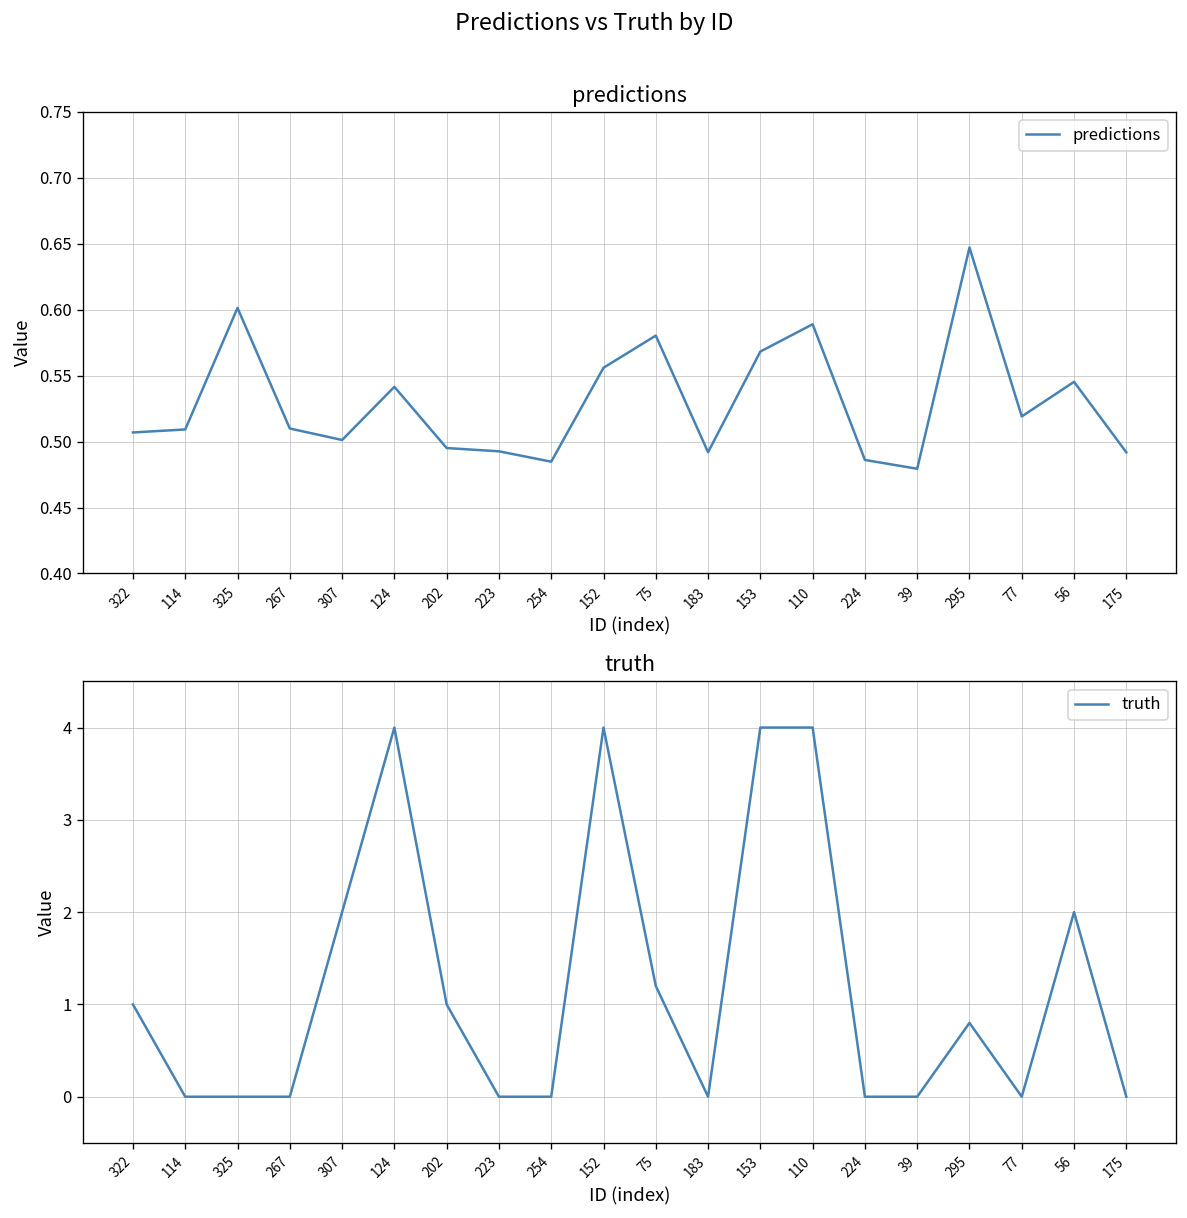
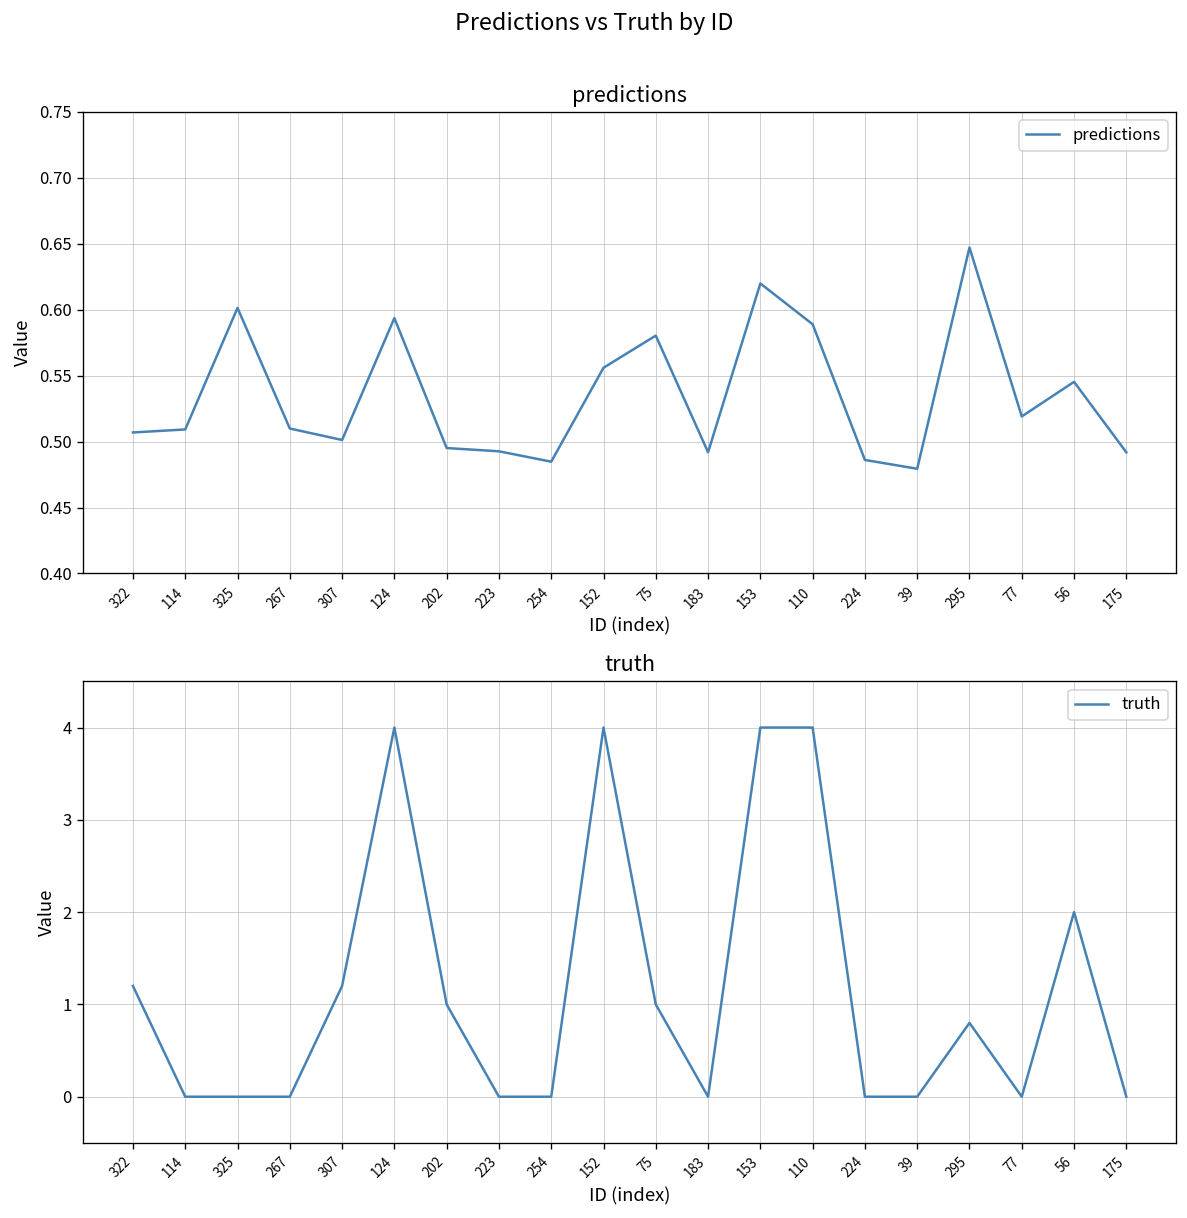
predictions, 124: 0.542 -> 0.594
predictions, 153: 0.568 -> 0.620
truth, 322: 1.0 -> 1.2
truth, 307: 2.0 -> 1.2
truth, 75: 1.2 -> 1.0
